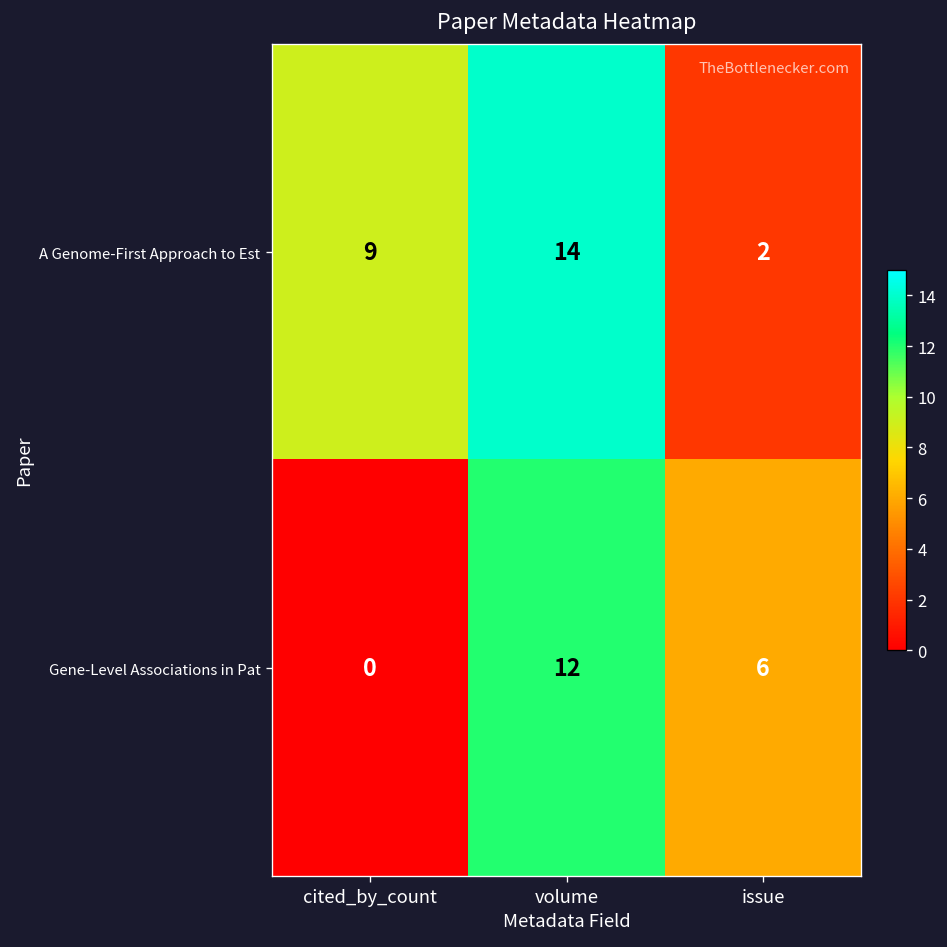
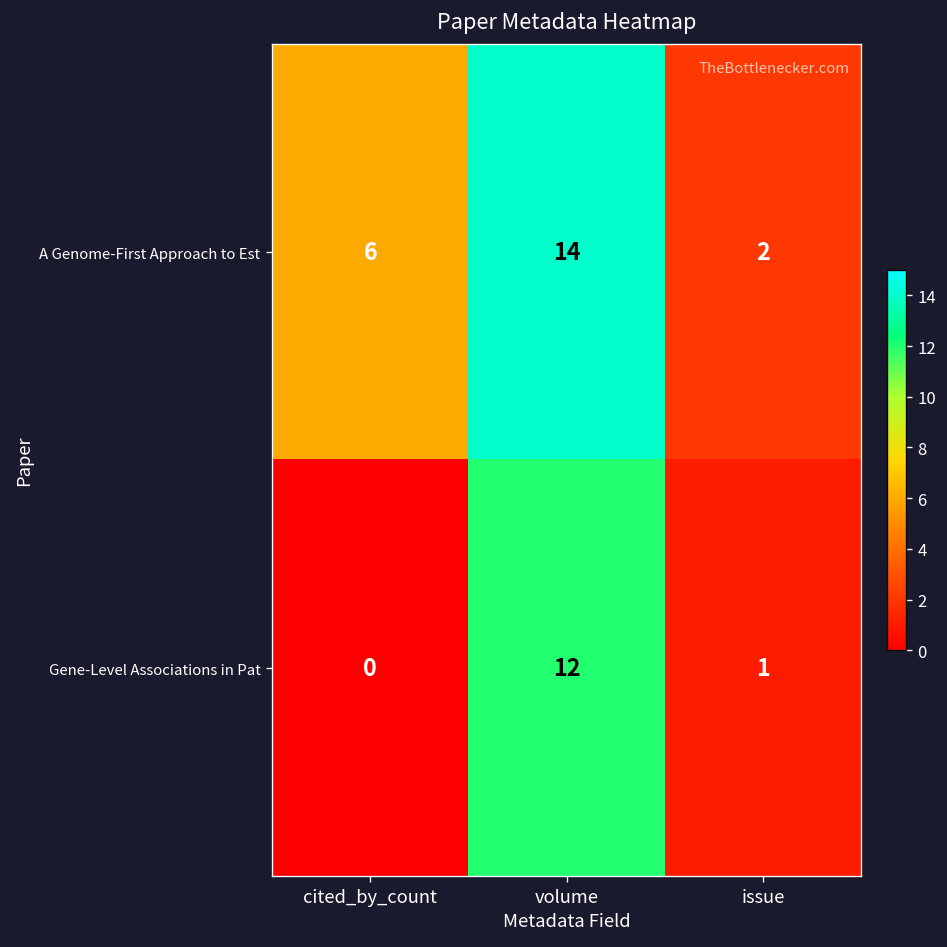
A Genome-First Approach to Est, cited_by_count: 9 -> 6
Gene-Level Associations in Pat, issue: 6 -> 1
